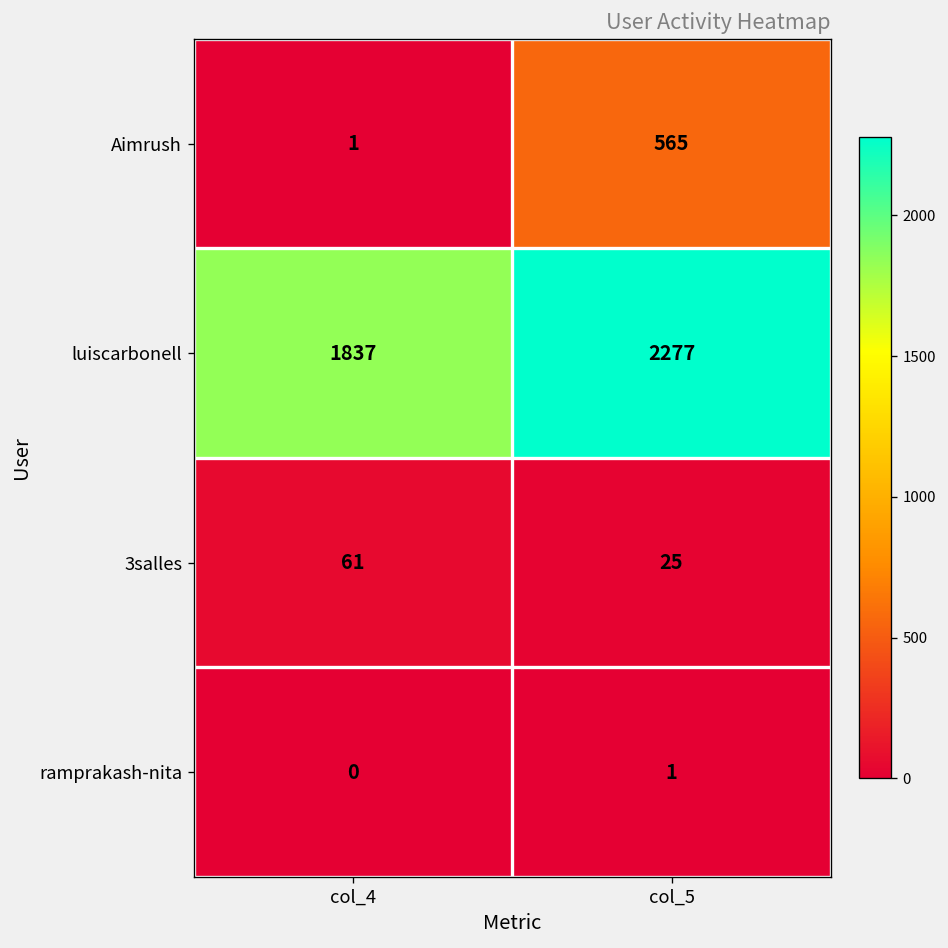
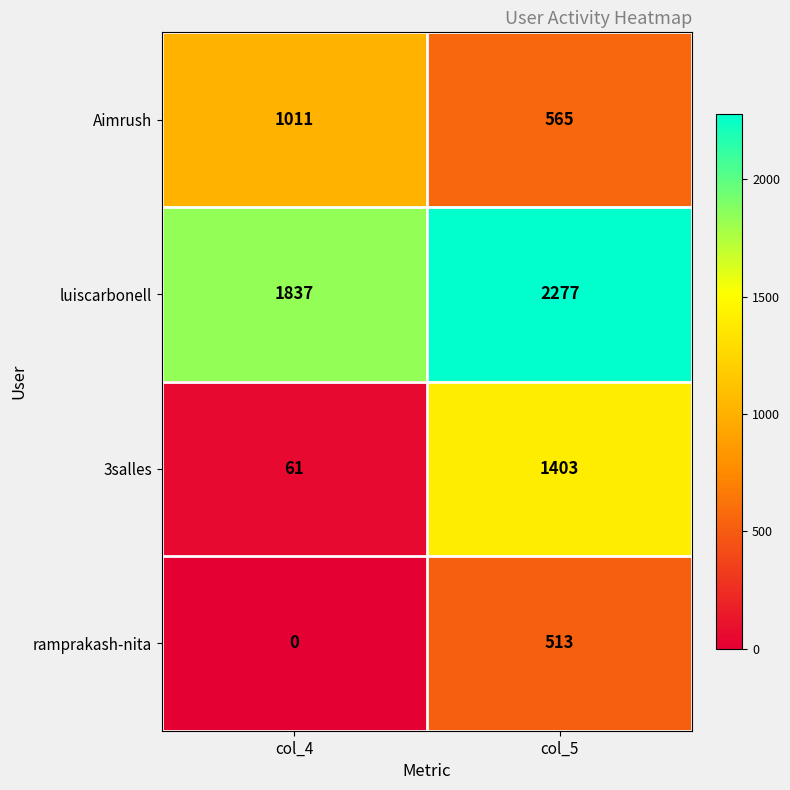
Aimrush, col_4: 1 -> 1011
3salles, col_5: 25 -> 1403
ramprakash-nita, col_5: 1 -> 513
